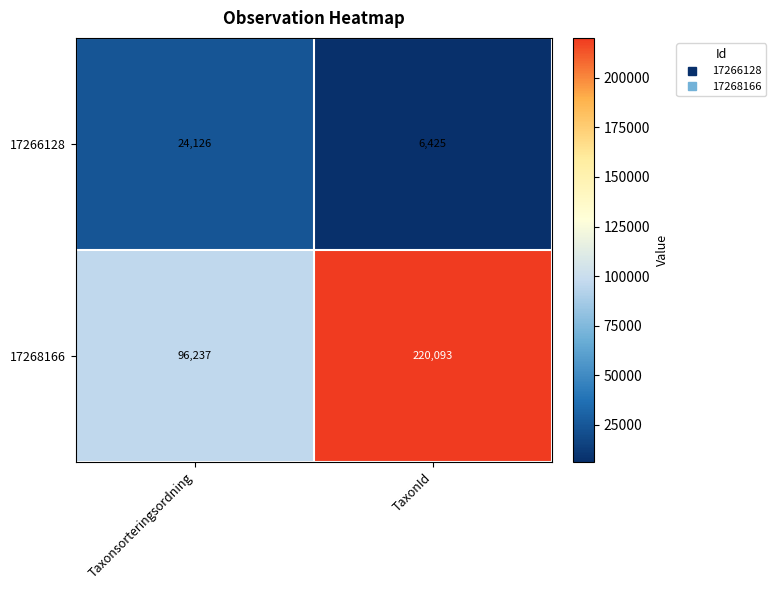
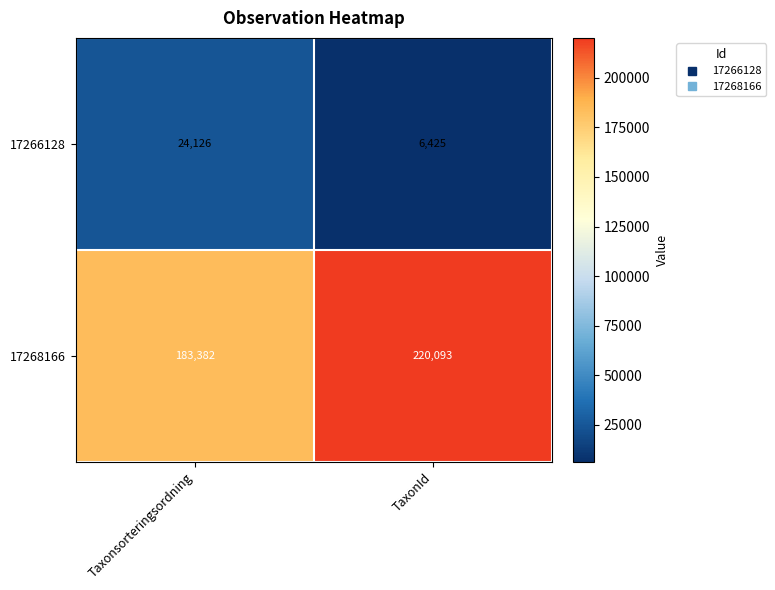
17268166, Taxonsorteringsordning: 96,237 -> 183,382
